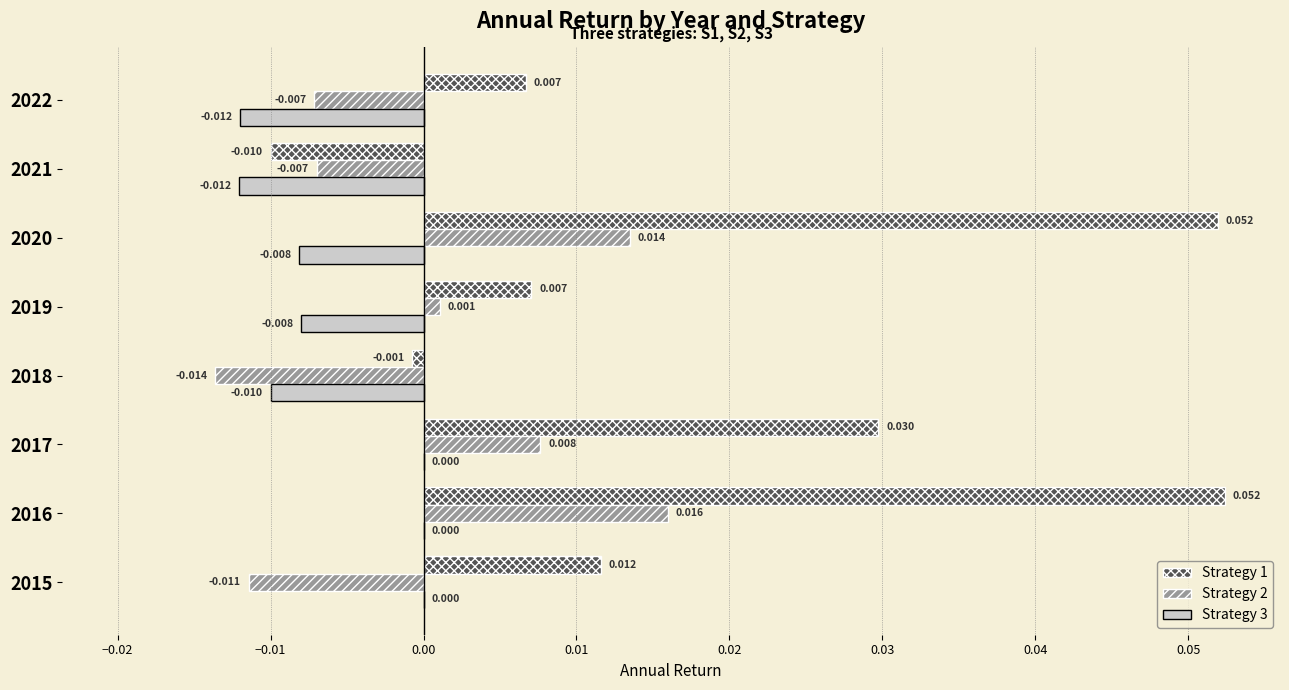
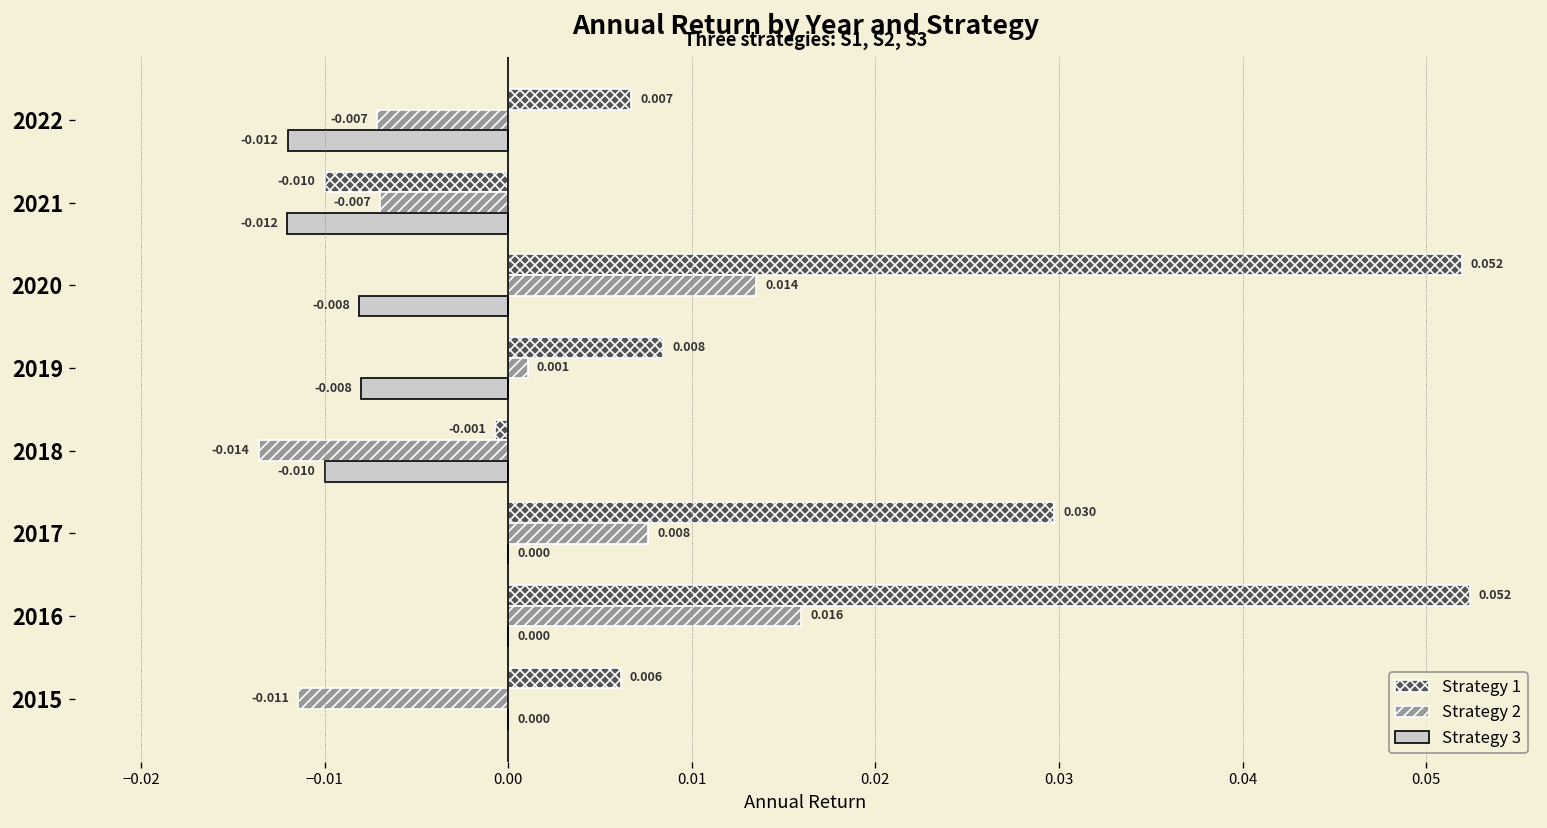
Strategy 1, 2019: 0.007 -> 0.008
Strategy 1, 2015: 0.012 -> 0.006
